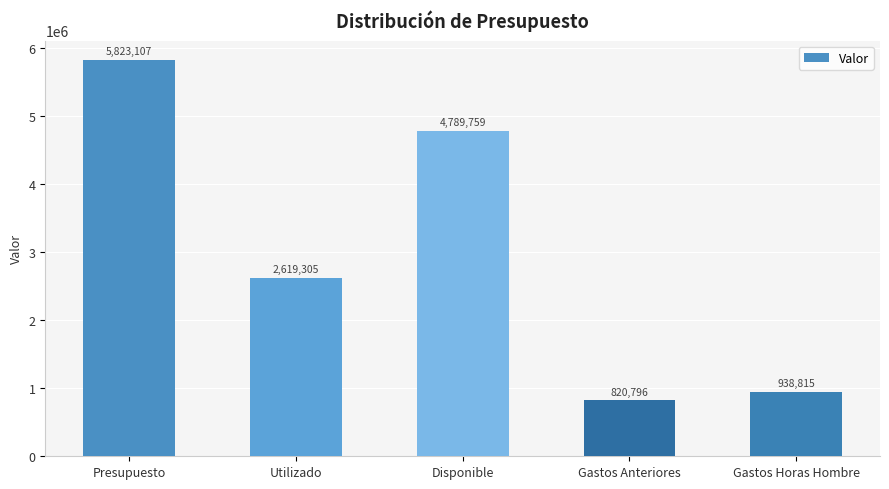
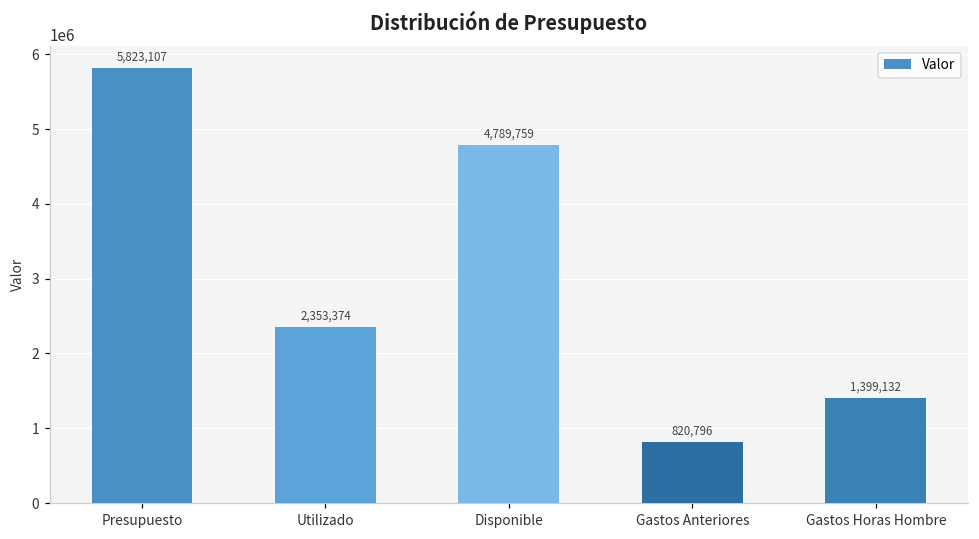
Utilizado: 2,619,305 -> 2,353,374
Gastos Horas Hombre: 938,815 -> 1,399,132
